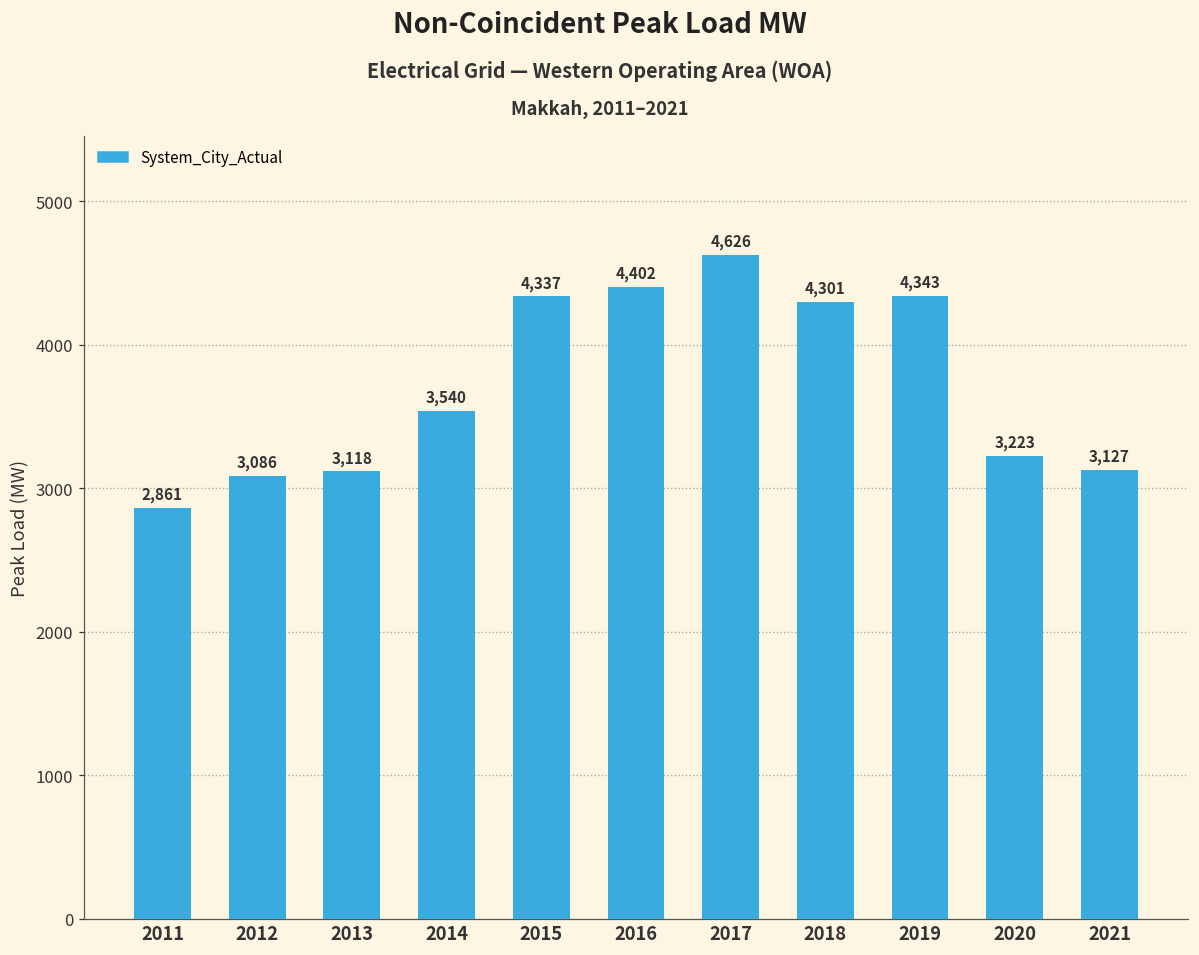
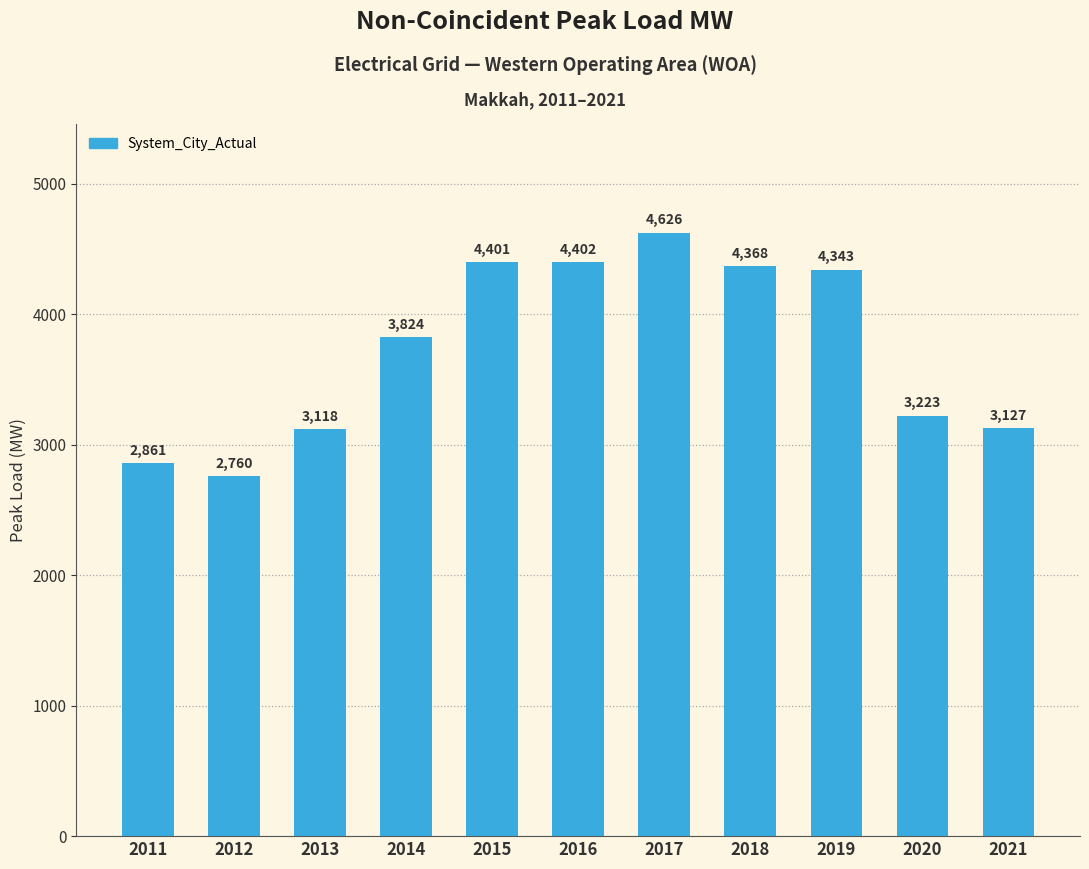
2012: 3,086 -> 2,760
2014: 3,540 -> 3,824
2015: 4,337 -> 4,401
2018: 4,301 -> 4,368
